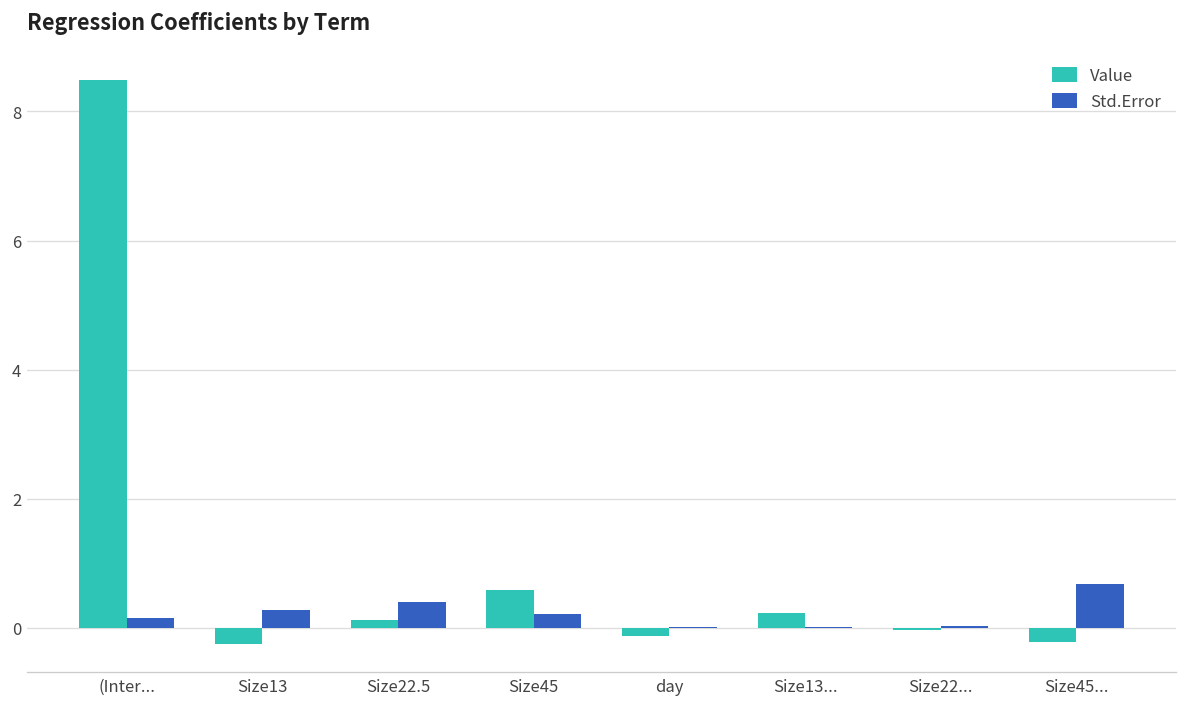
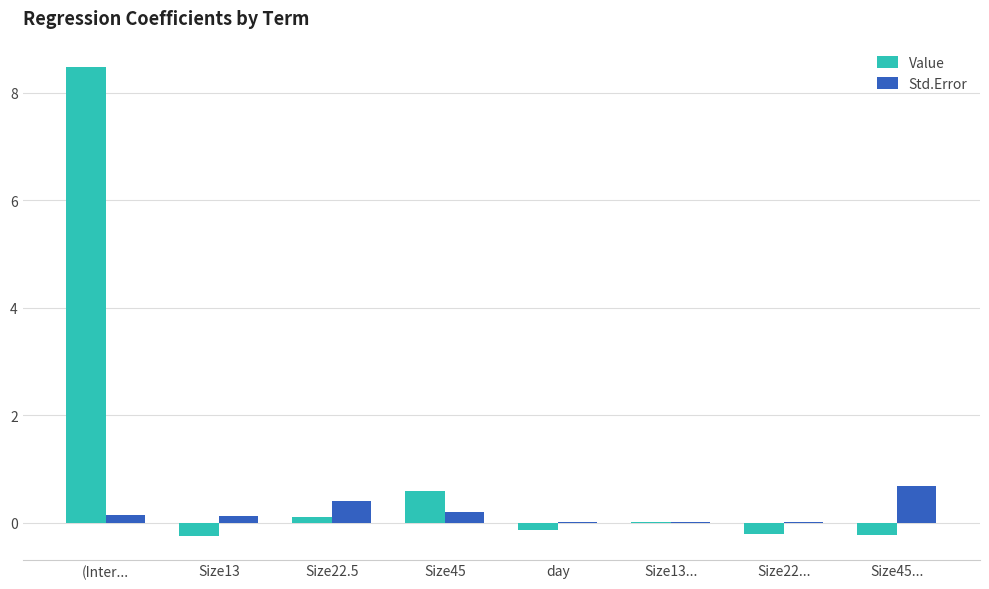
Std.Error, Size13: 0.3 -> 0.1
Value, Size13...: 0.2 -> 0.0
Value, Size22...: 0.0 -> -0.2
